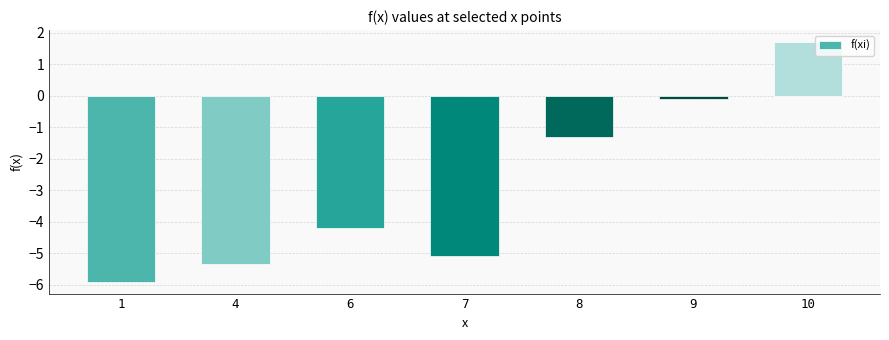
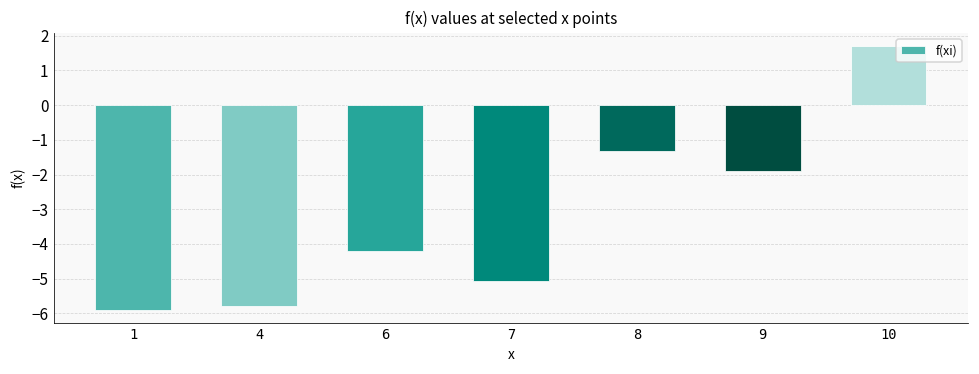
4: -5.3 -> -5.8
9: -0.1 -> -1.9
